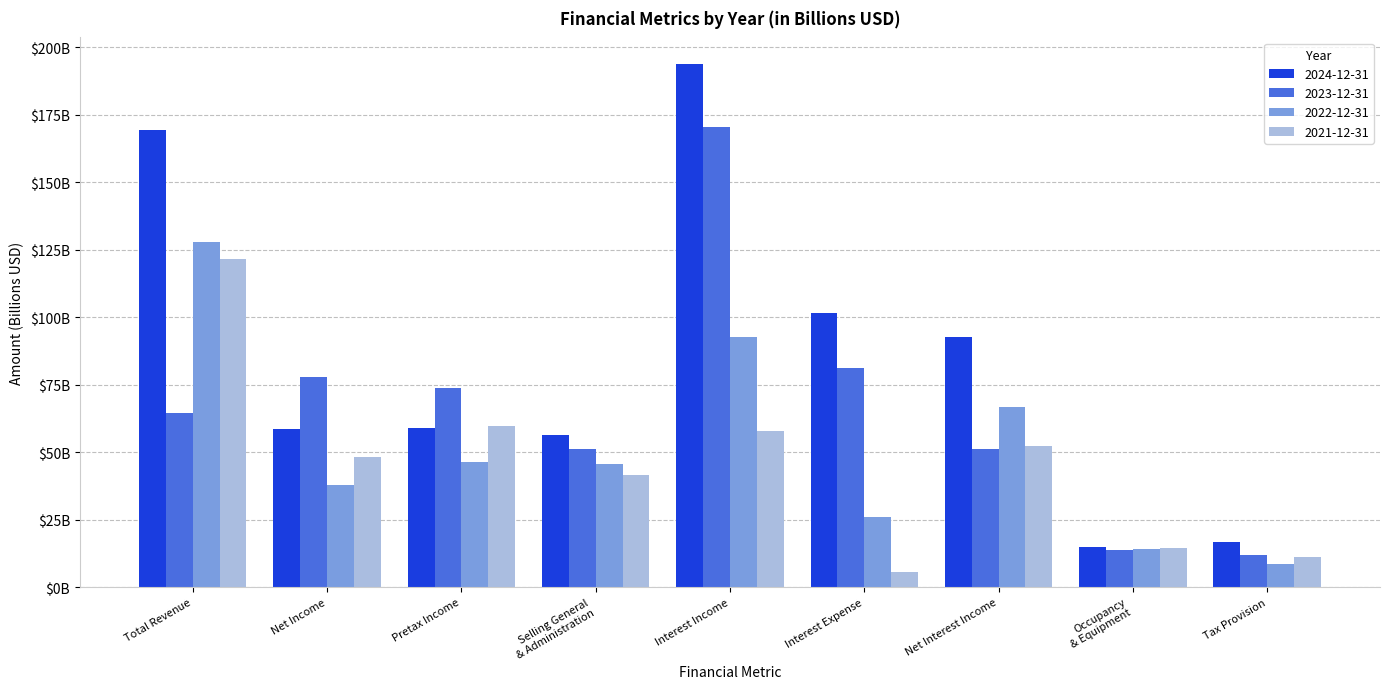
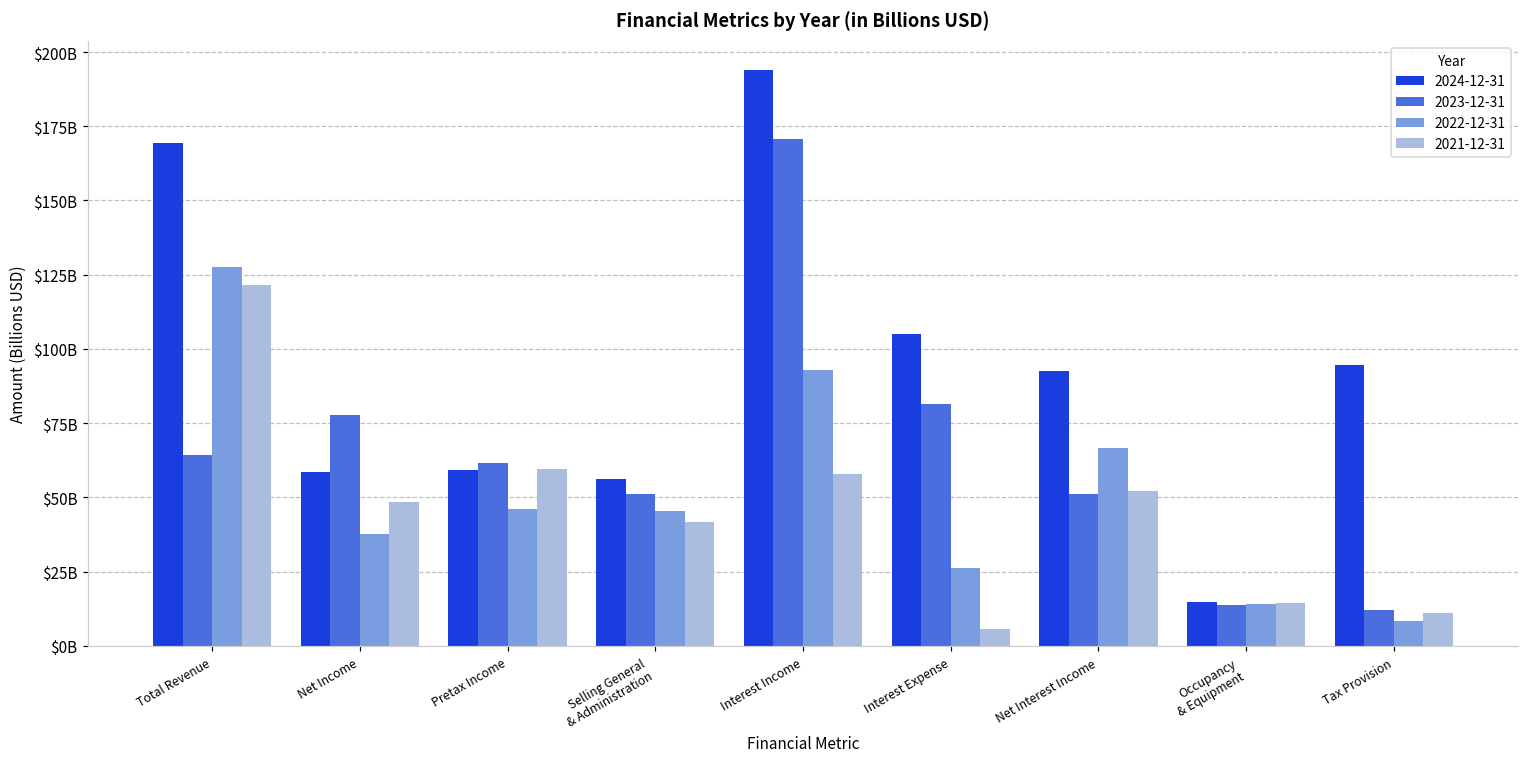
2023-12-31, Pretax Income: $74000000000 -> $62000000000
2024-12-31, Interest Expense: $101000000000 -> $105000000000
2024-12-31, Tax Provision: $17000000000 -> $95000000000
